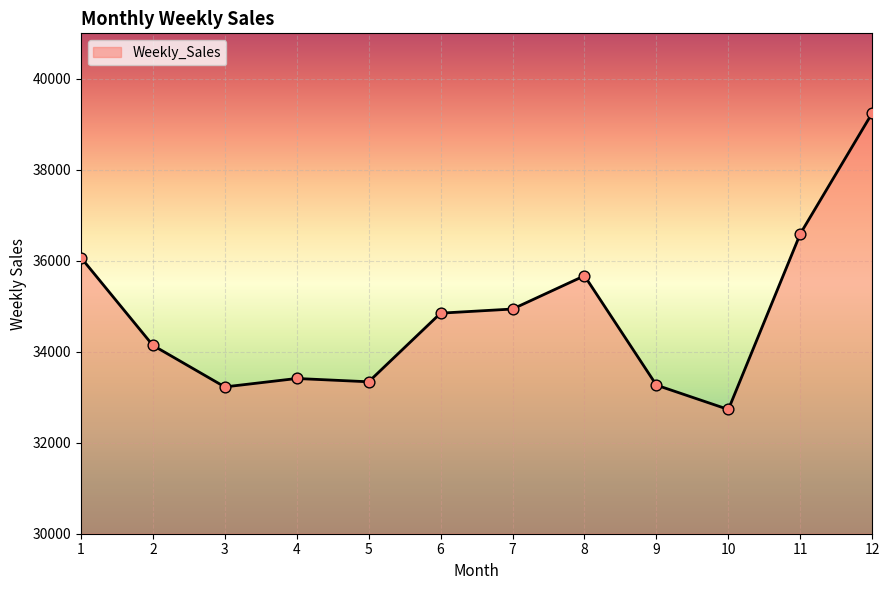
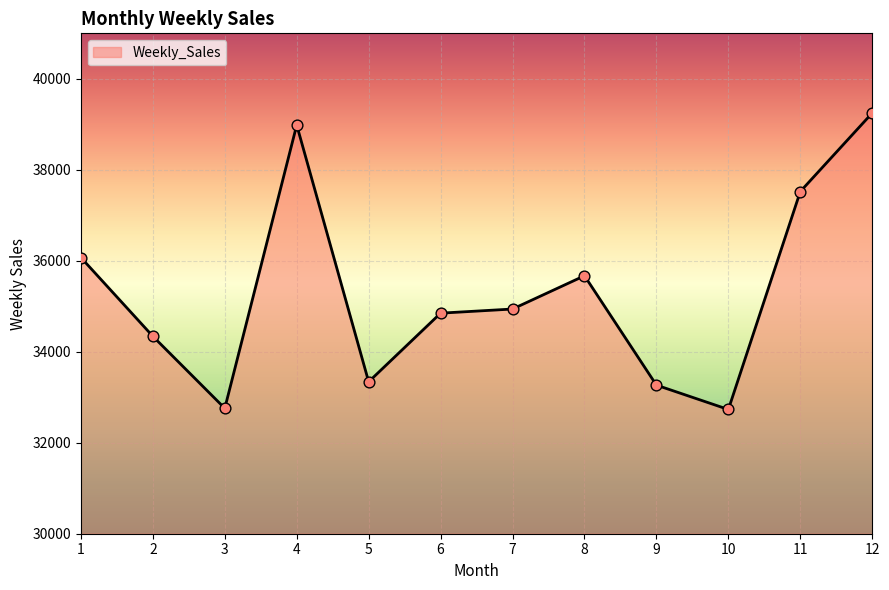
2: 34100 -> 34300
3: 33200 -> 32800
4: 33400 -> 39000
11: 36600 -> 37500
